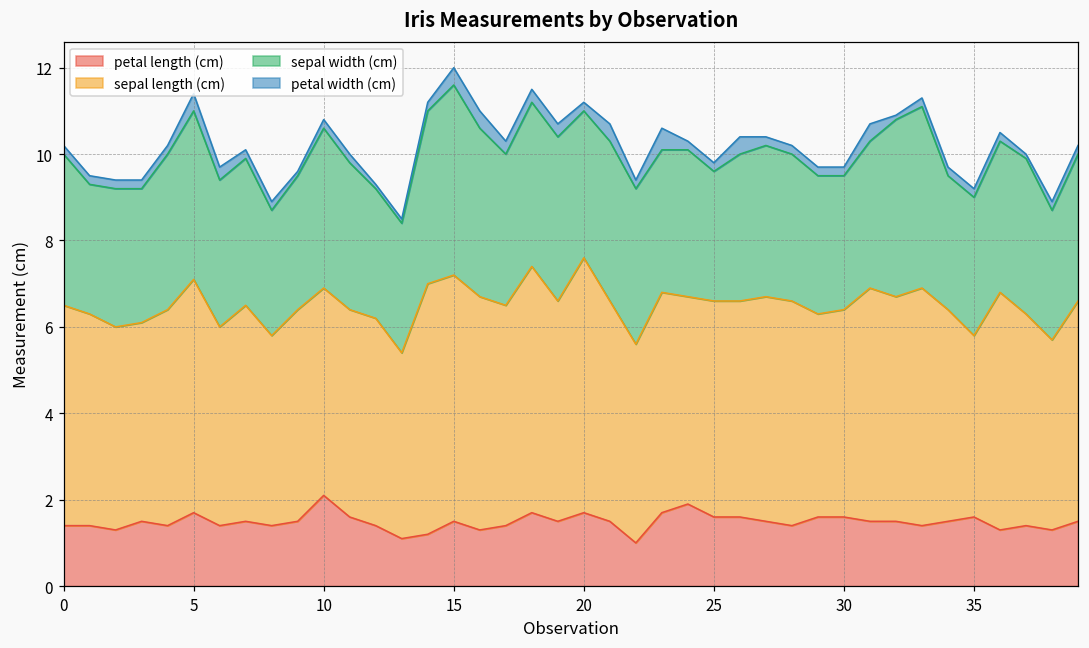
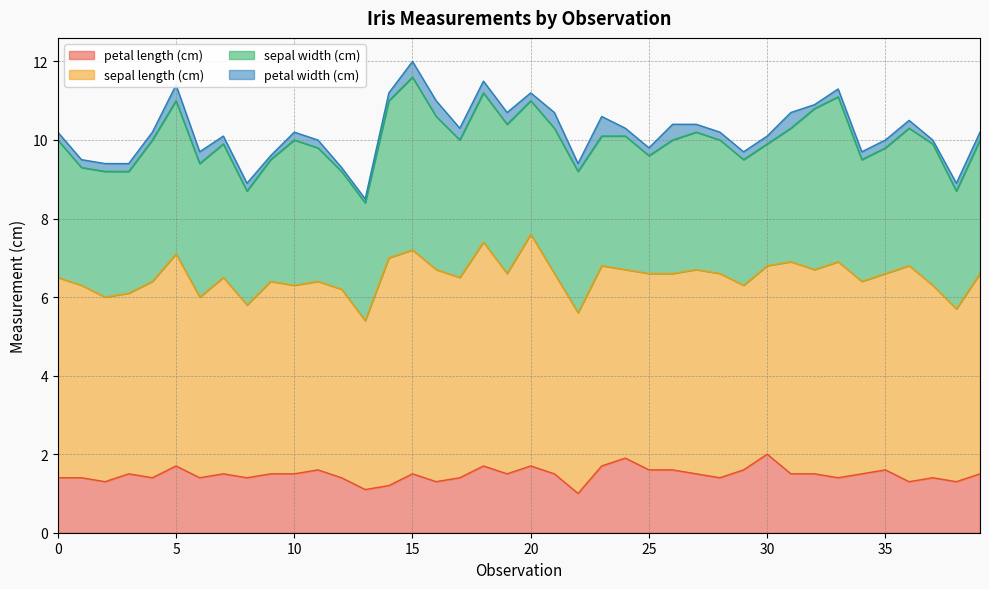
petal length (cm), 10: 2.1 -> 1.5
petal length (cm), 30: 1.6 -> 2.0
sepal length (cm), 35: 4.2 -> 5.0
